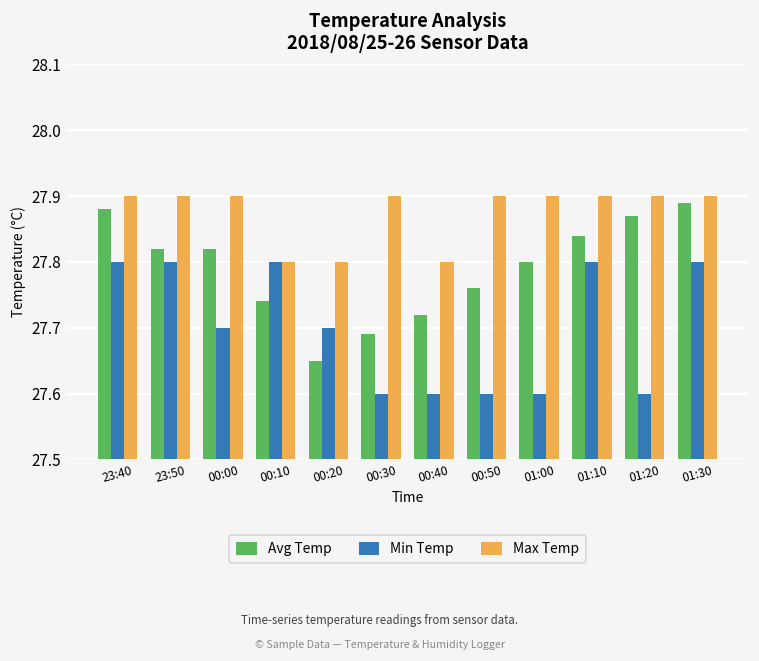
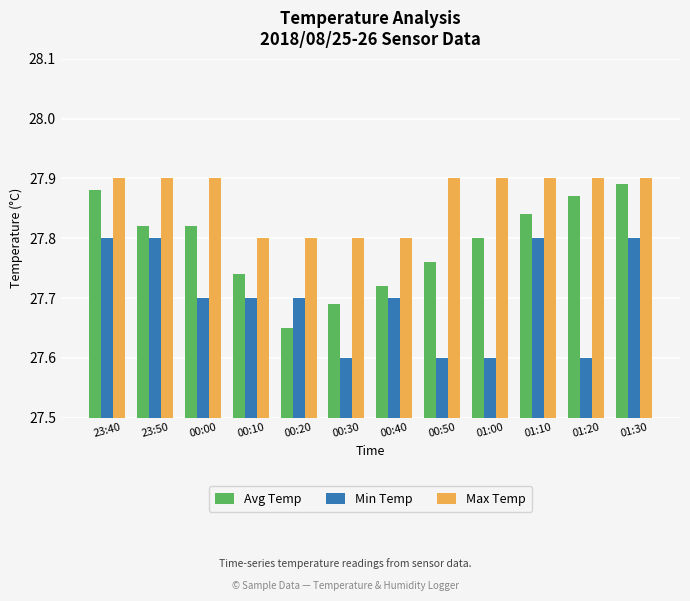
Min Temp, 00:10: 27.8 -> 27.7
Max Temp, 00:30: 27.9 -> 27.8
Min Temp, 00:40: 27.6 -> 27.7
